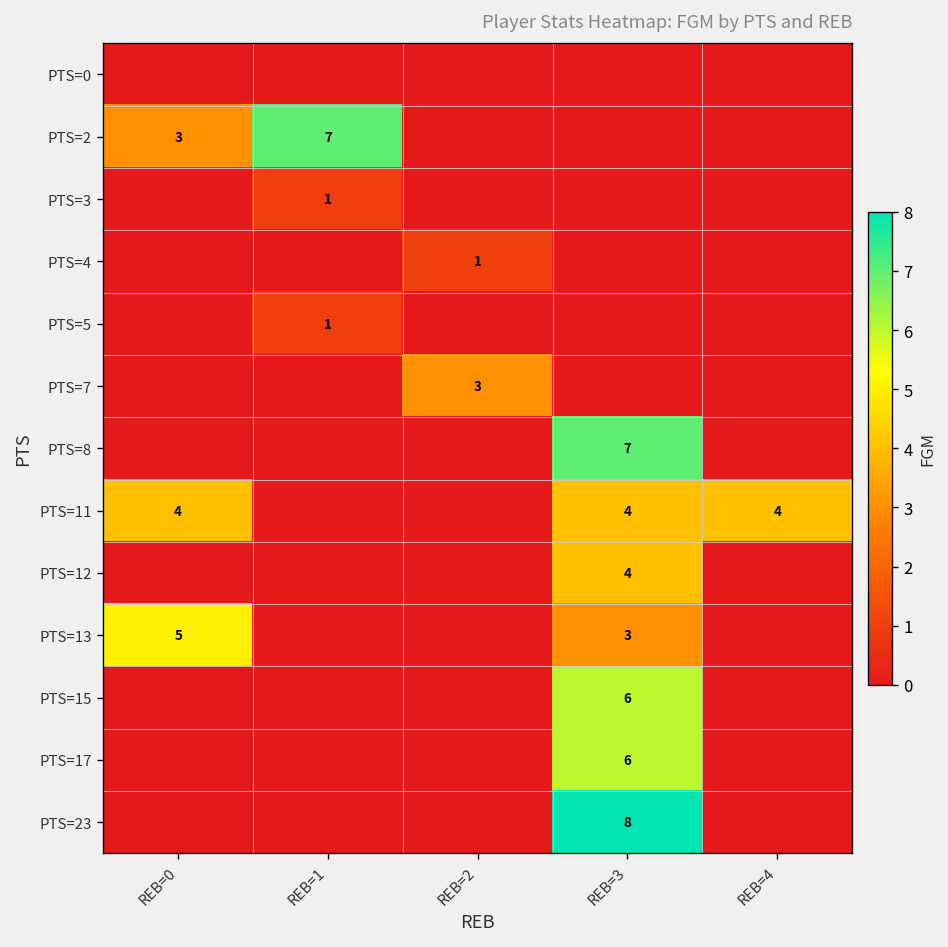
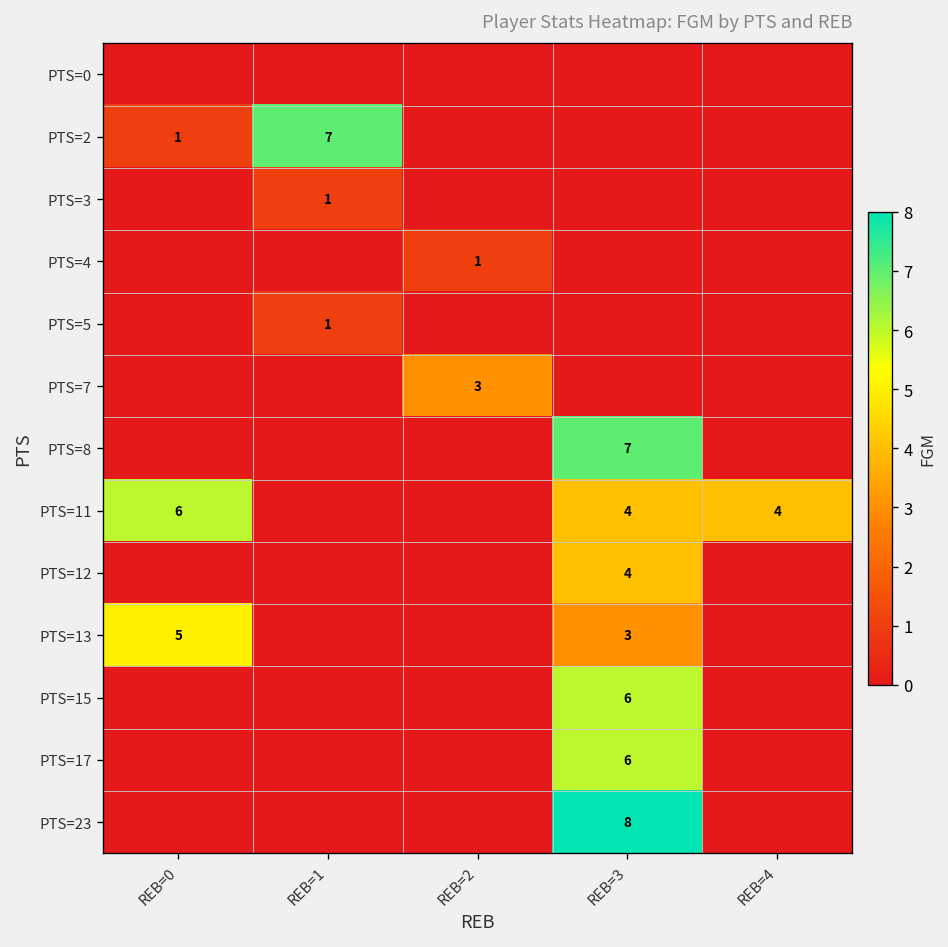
PTS=2, REB=0: 3 -> 1
PTS=11, REB=0: 4 -> 6
